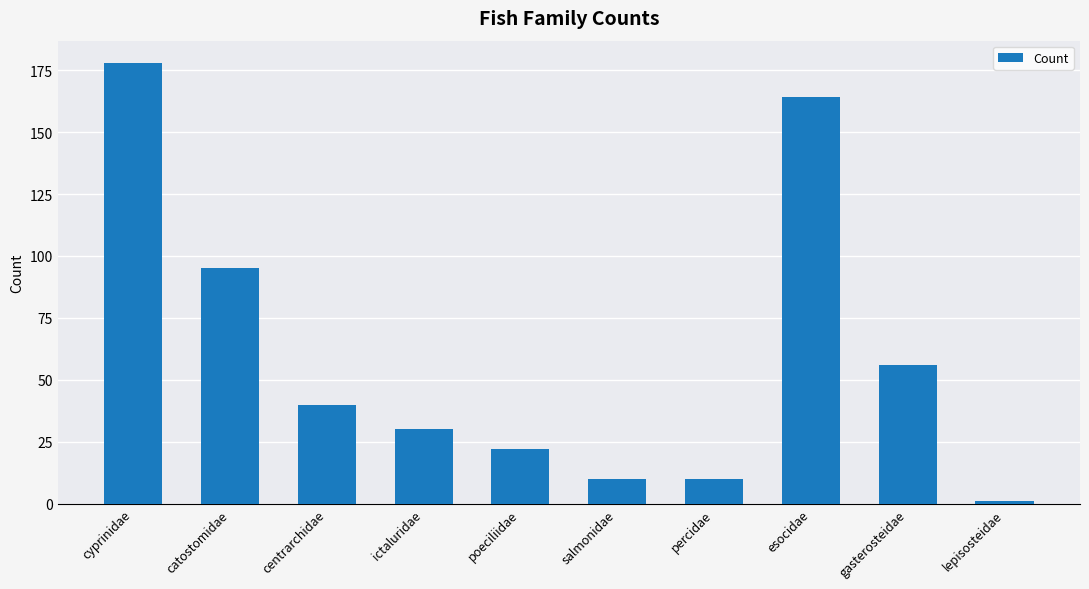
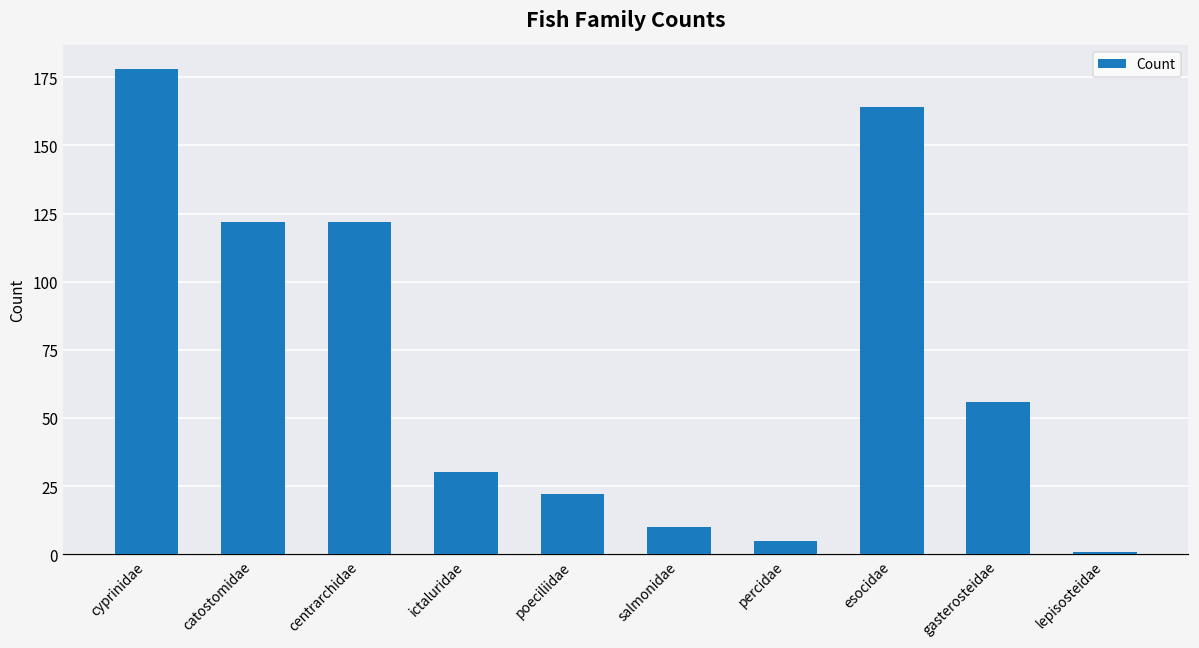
catostomidae: 95 -> 122
centrarchidae: 40 -> 122
percidae: 10 -> 5
